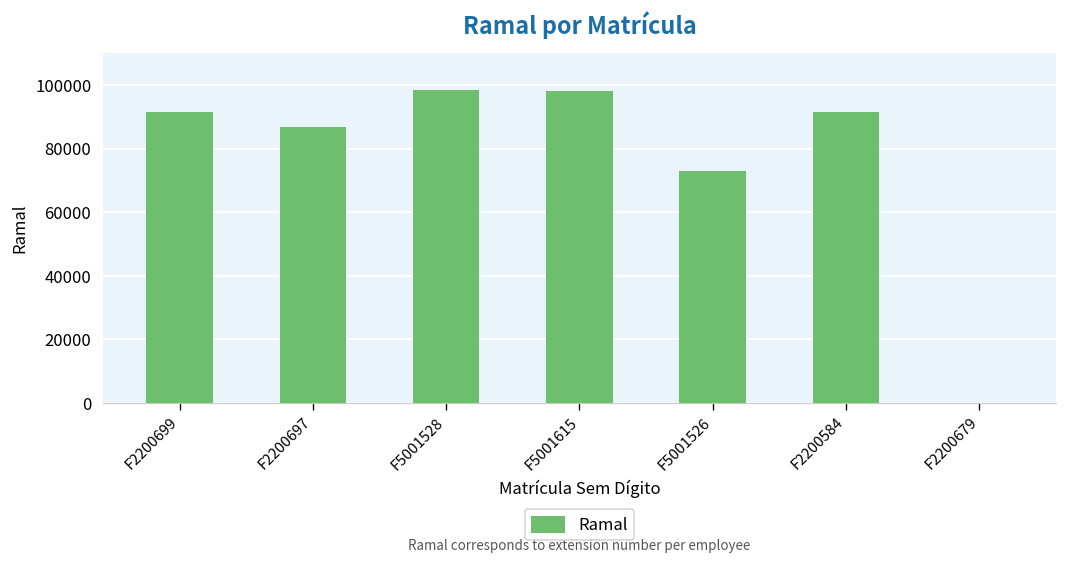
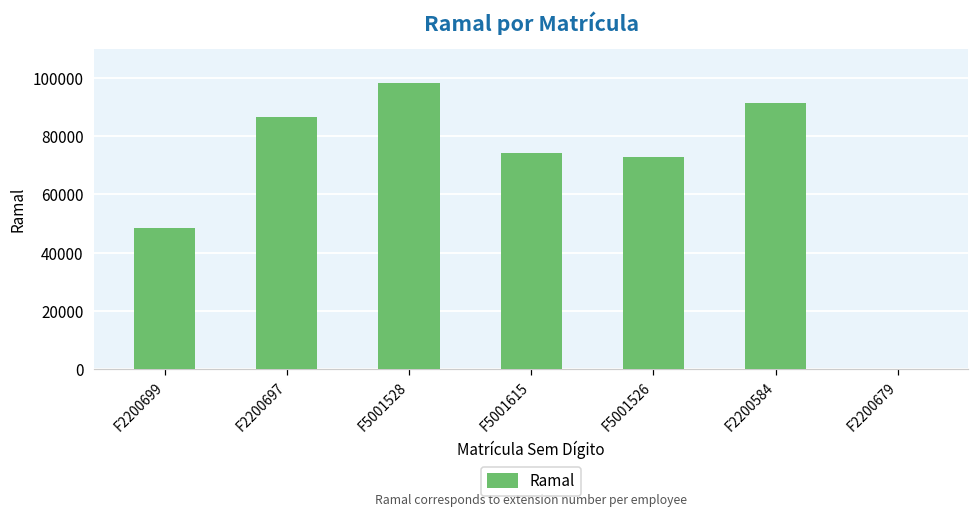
F2200699: 91000 -> 49000
F5001615: 98000 -> 74000
